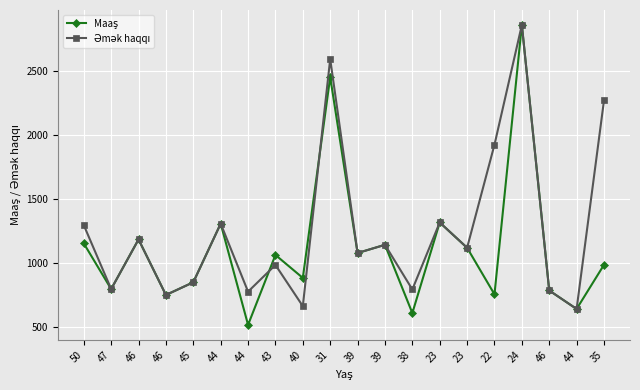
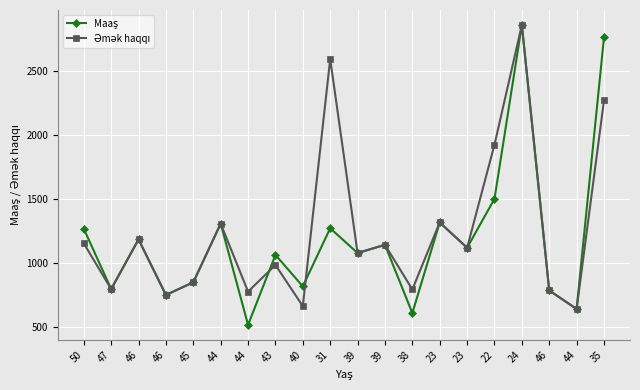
Maaş, 50: 1150 -> 1270
Əmək haqqı, 50: 1300 -> 1150
Maaş, 40: 880 -> 820
Maaş, 31: 2450 -> 1270
Maaş, 22: 760 -> 1500
Maaş, 35: 990 -> 2760
